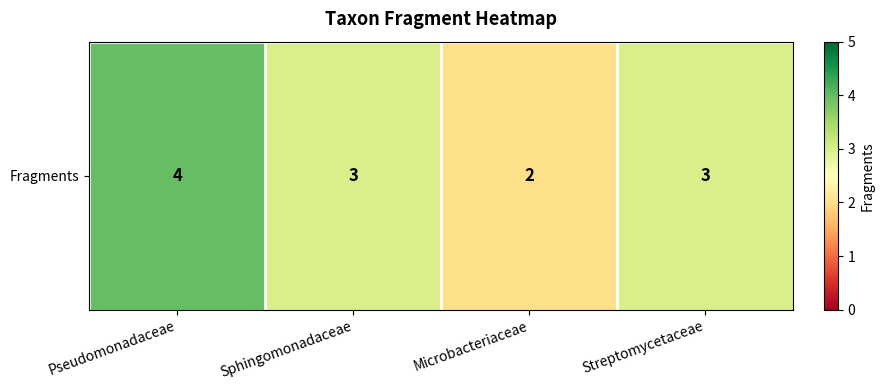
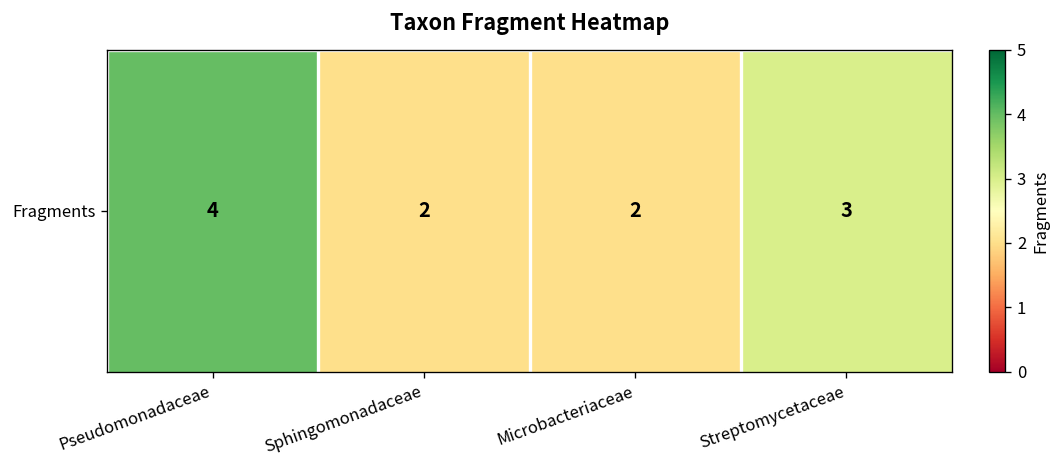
Fragments, Sphingomonadaceae: 3 -> 2
